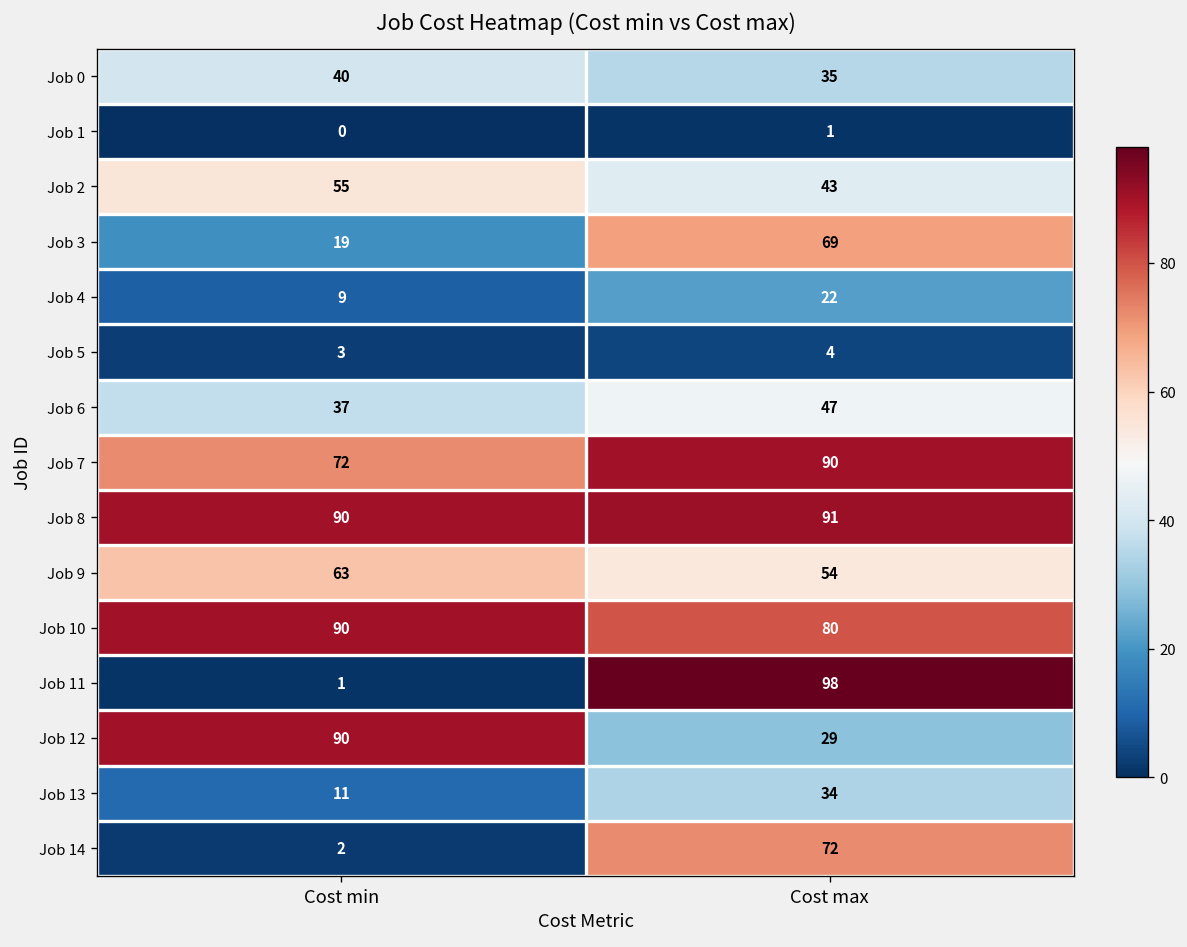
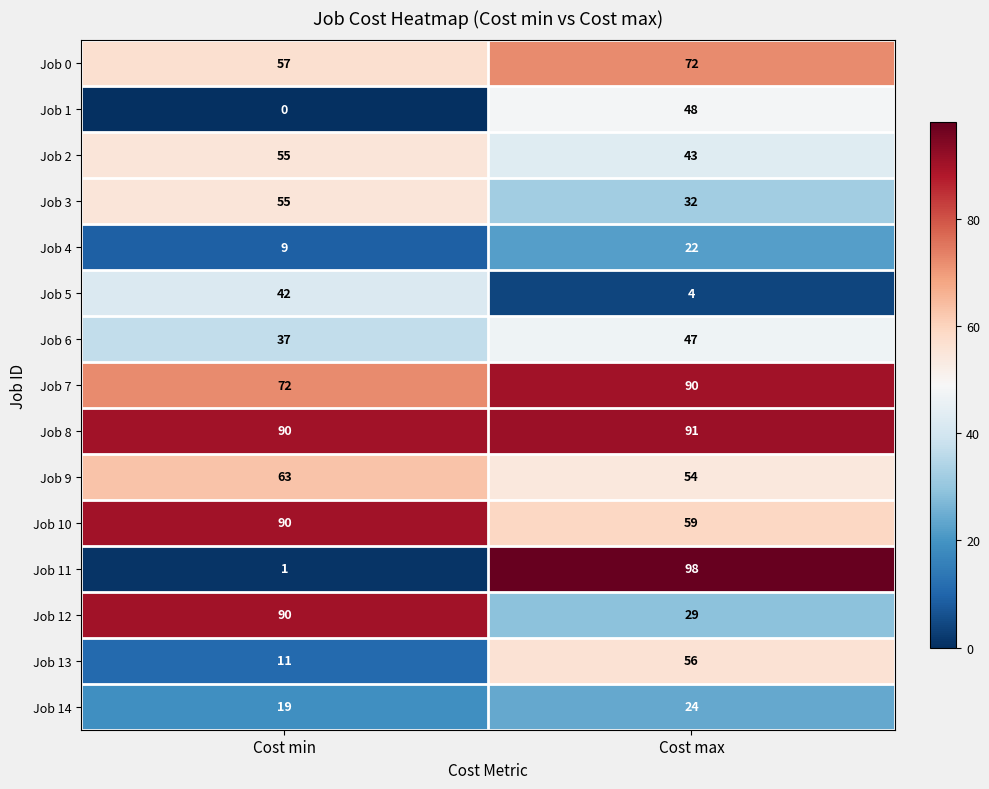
Job 0, Cost min: 40 -> 57
Job 0, Cost max: 35 -> 72
Job 1, Cost max: 1 -> 48
Job 3, Cost min: 19 -> 55
Job 3, Cost max: 69 -> 32
Job 5, Cost min: 3 -> 42
Job 10, Cost max: 80 -> 59
Job 13, Cost max: 34 -> 56
Job 14, Cost min: 2 -> 19
Job 14, Cost max: 72 -> 24
